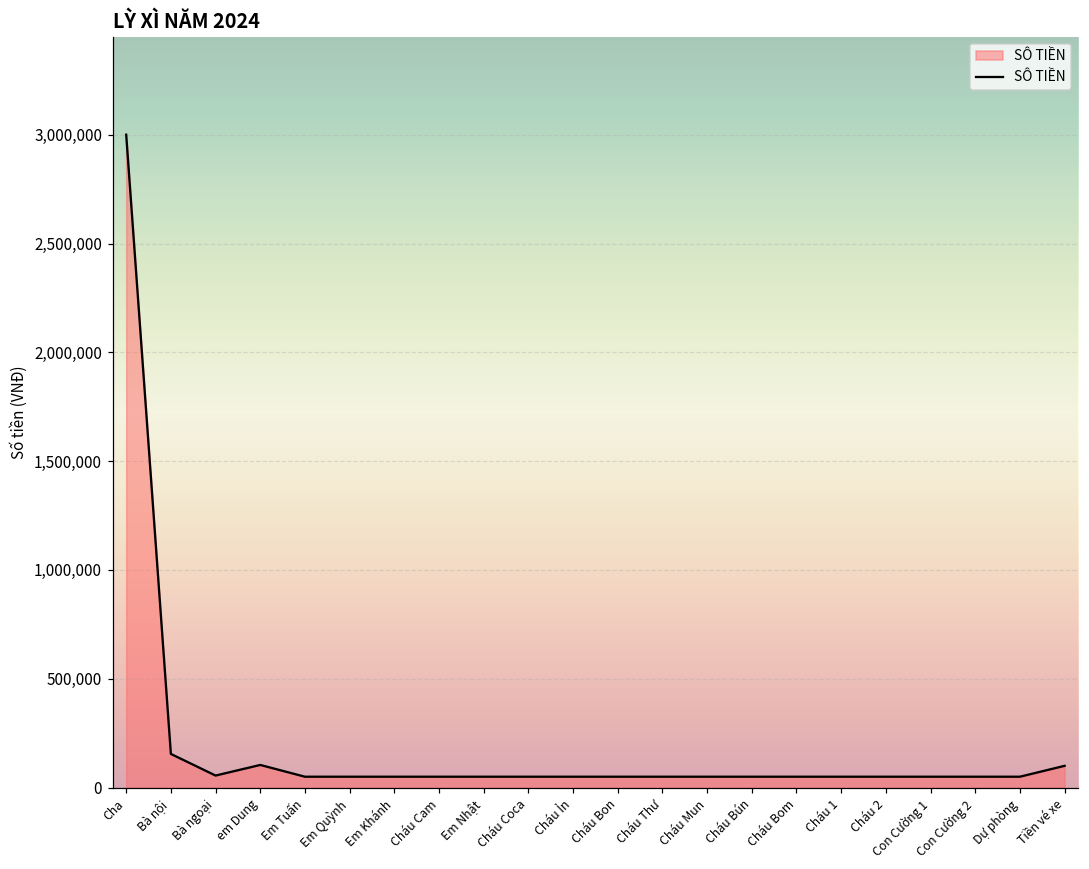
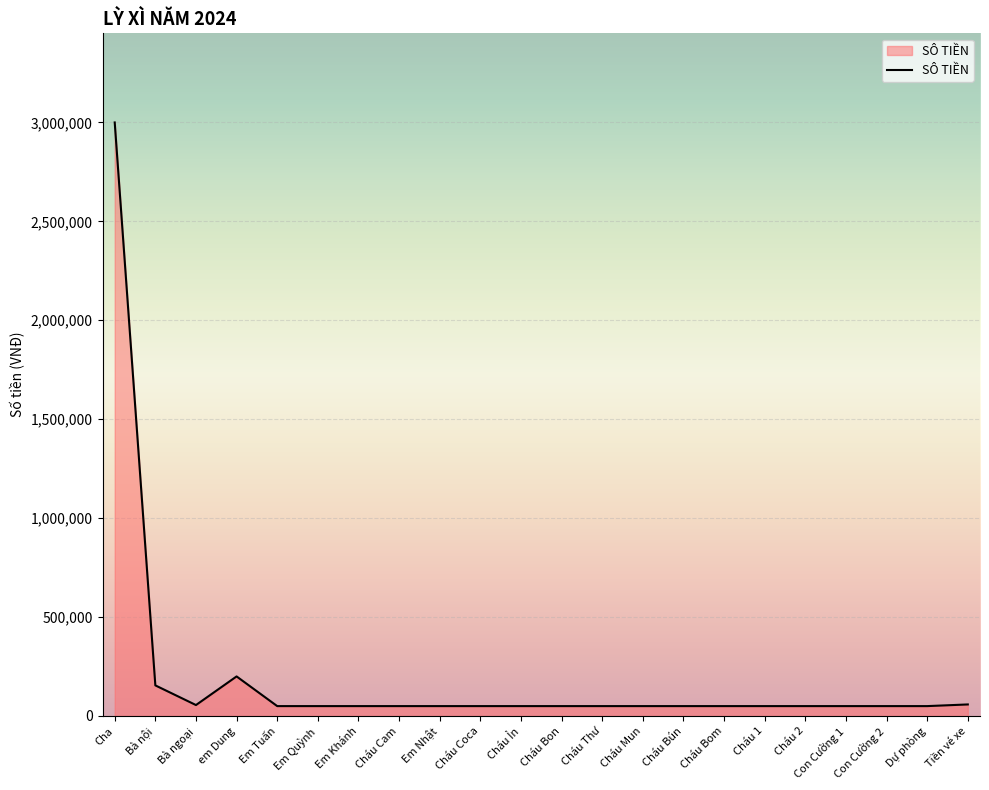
em Dung: 100,000 -> 200,000
Tiền vé xe: 100,000 -> 60,000
